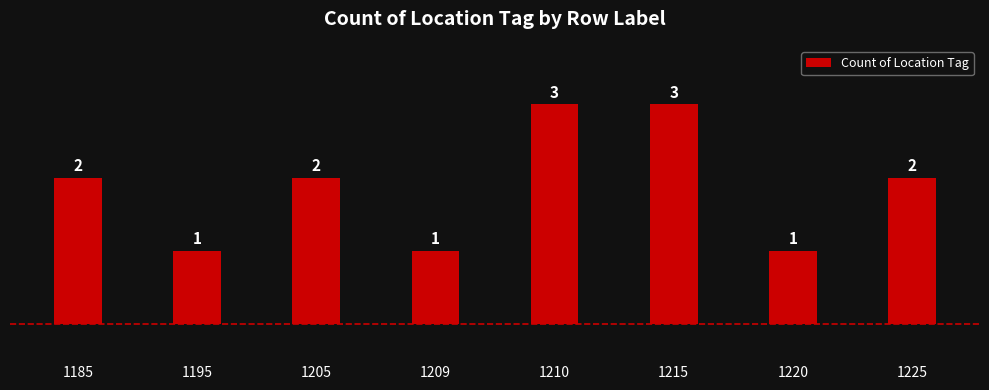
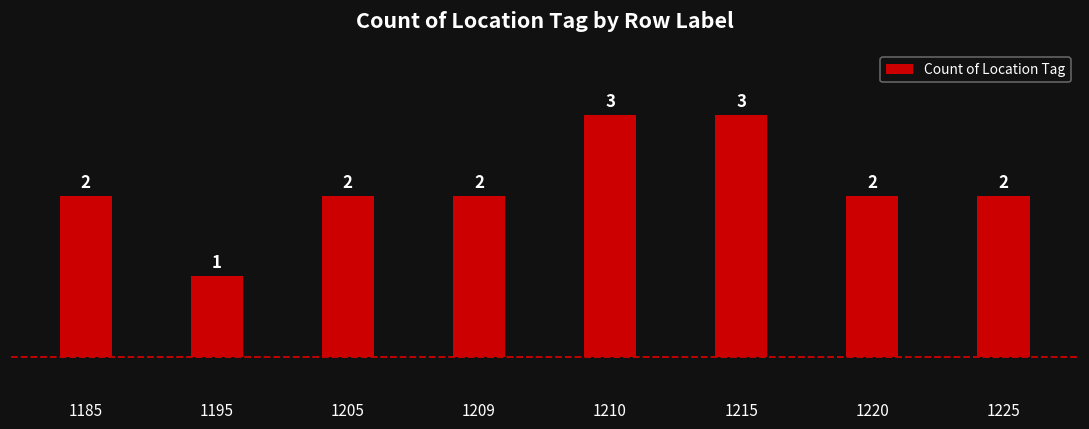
1209: 1 -> 2
1220: 1 -> 2
